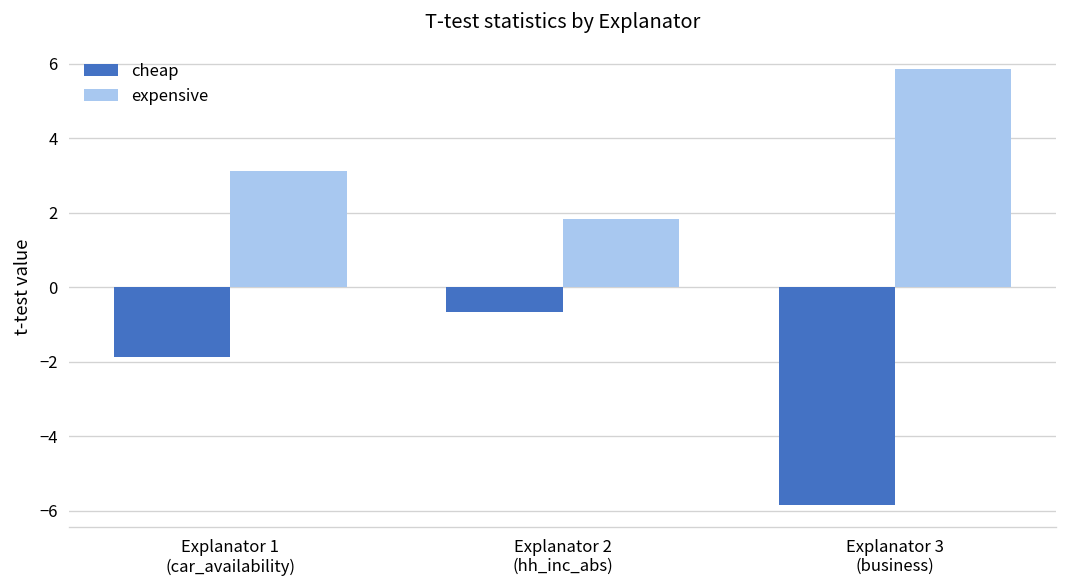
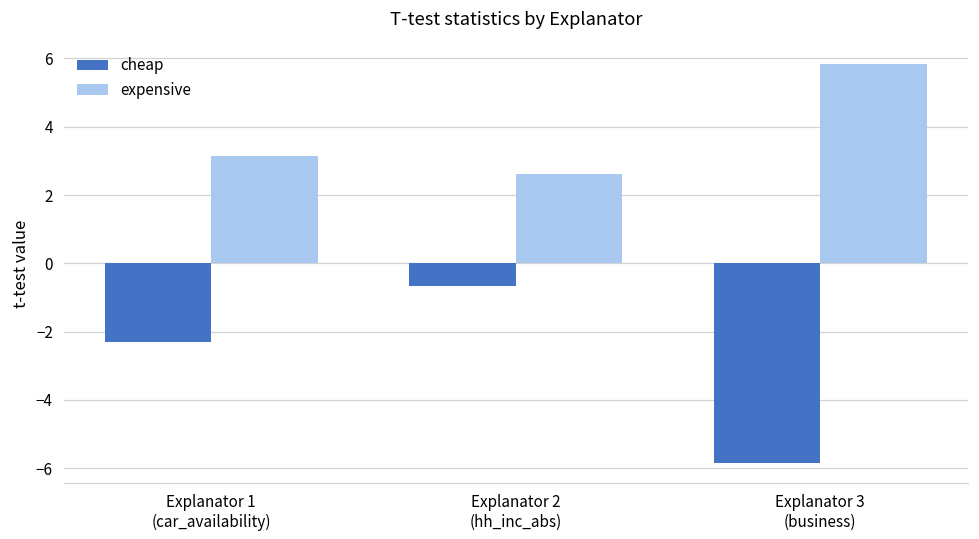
cheap, Explanator 1 (car_availability): -1.9 -> -2.3
expensive, Explanator 2 (hh_inc_abs): 1.8 -> 2.6
